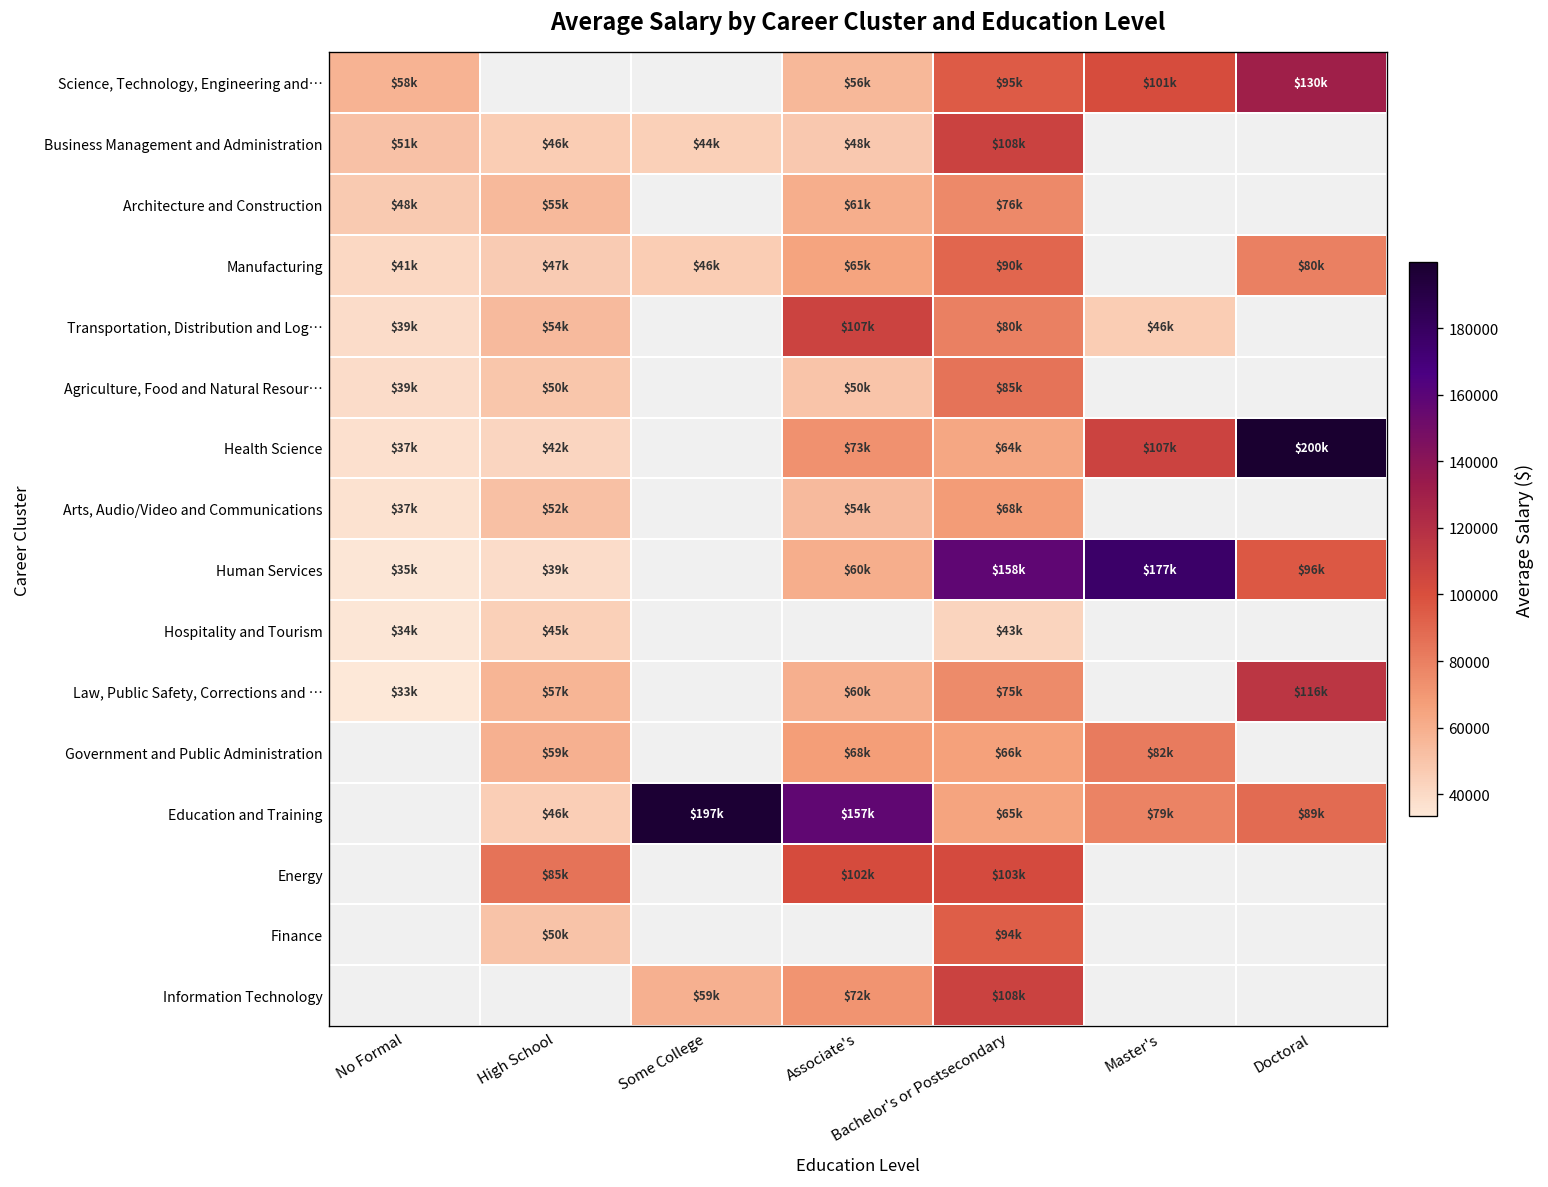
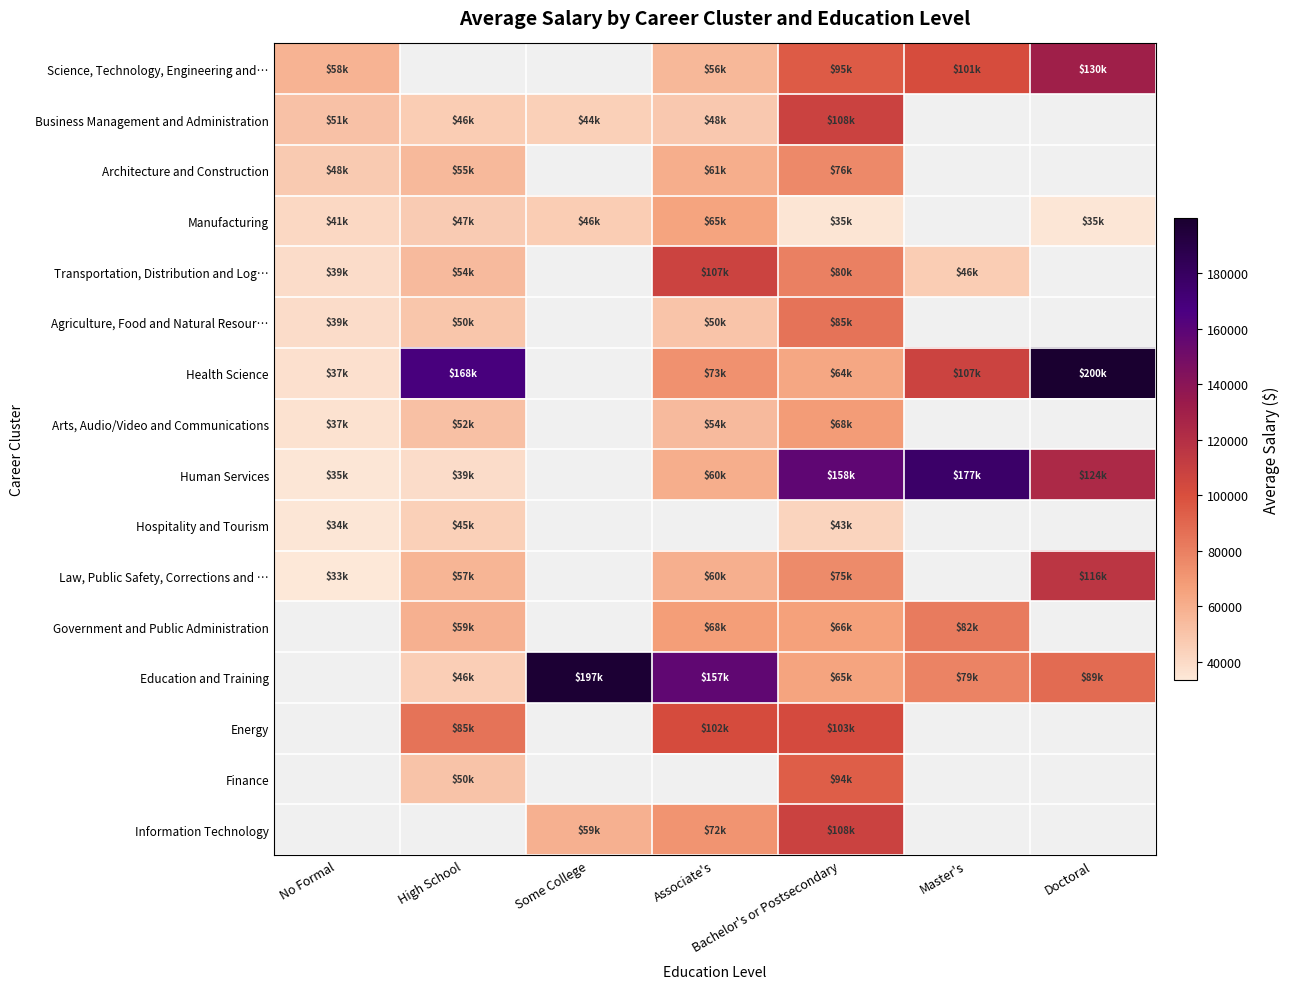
Manufacturing, Bachelor's or Postsecondary: $90k -> $35k
Manufacturing, Doctoral: $80k -> $35k
Health Science, High School: $42k -> $168k
Human Services, Doctoral: $96k -> $124k
